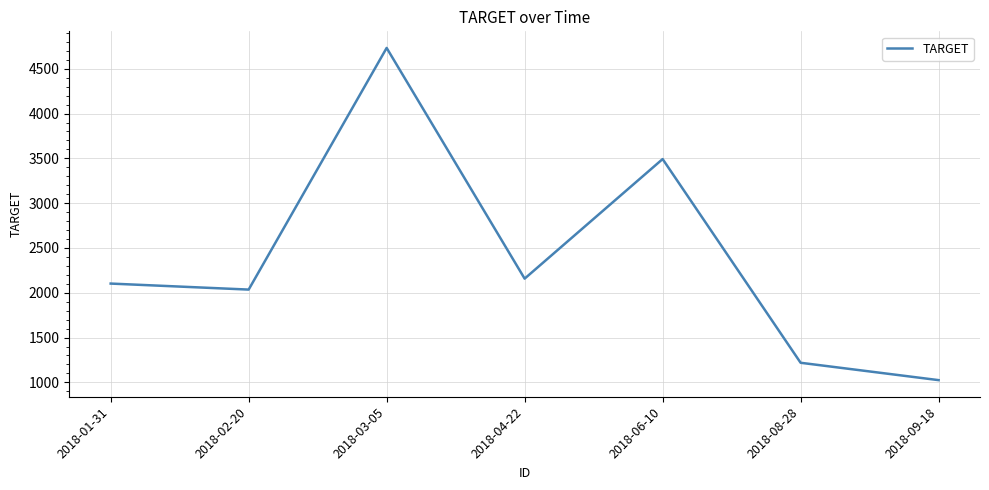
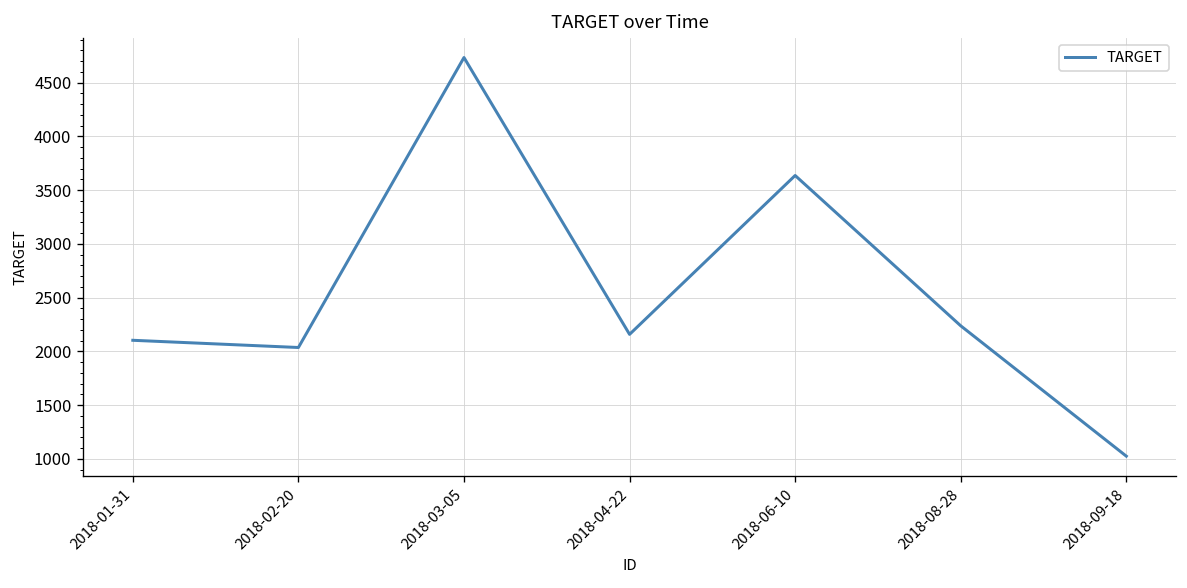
2018-06-10: 3500 -> 3600
2018-08-28: 1200 -> 2200
